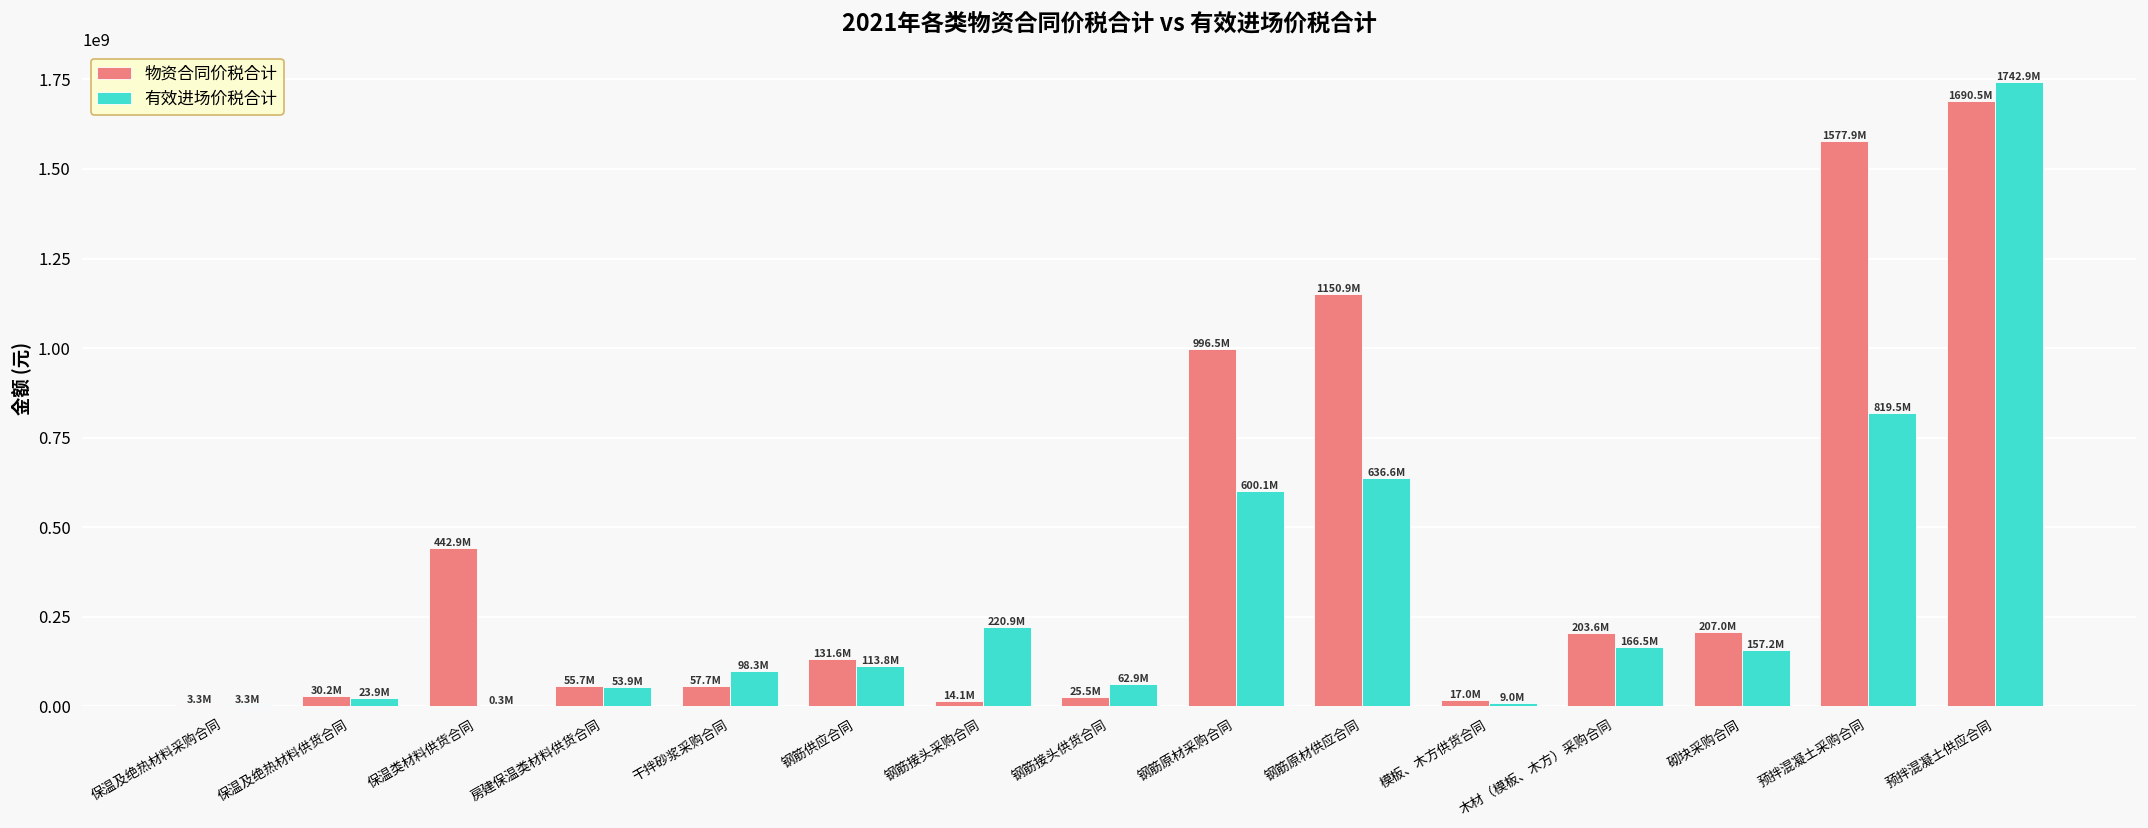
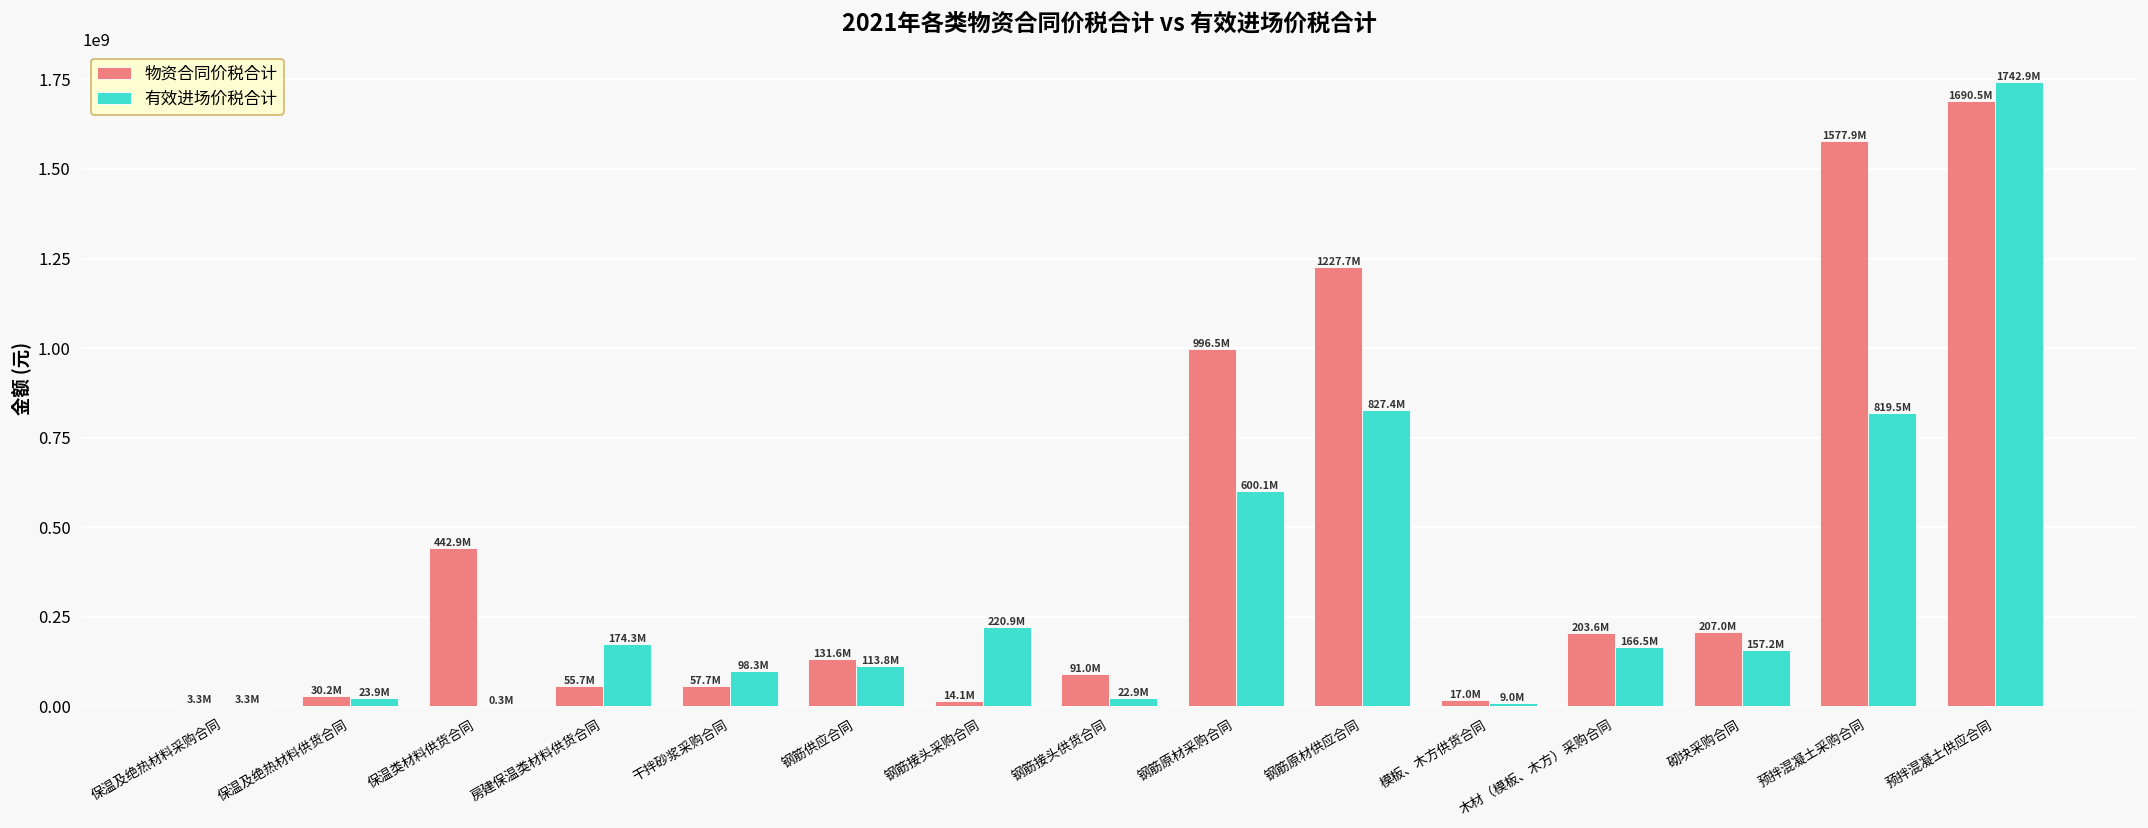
有效进场价税合计, 房建保温类材料供货合同: 53.9M -> 174.3M
物资合同价税合计, 钢筋接头供货合同: 25.5M -> 91.0M
有效进场价税合计, 钢筋接头供货合同: 62.9M -> 22.9M
物资合同价税合计, 钢筋原材供应合同: 1150.9M -> 1227.7M
有效进场价税合计, 钢筋原材供应合同: 636.6M -> 827.4M
